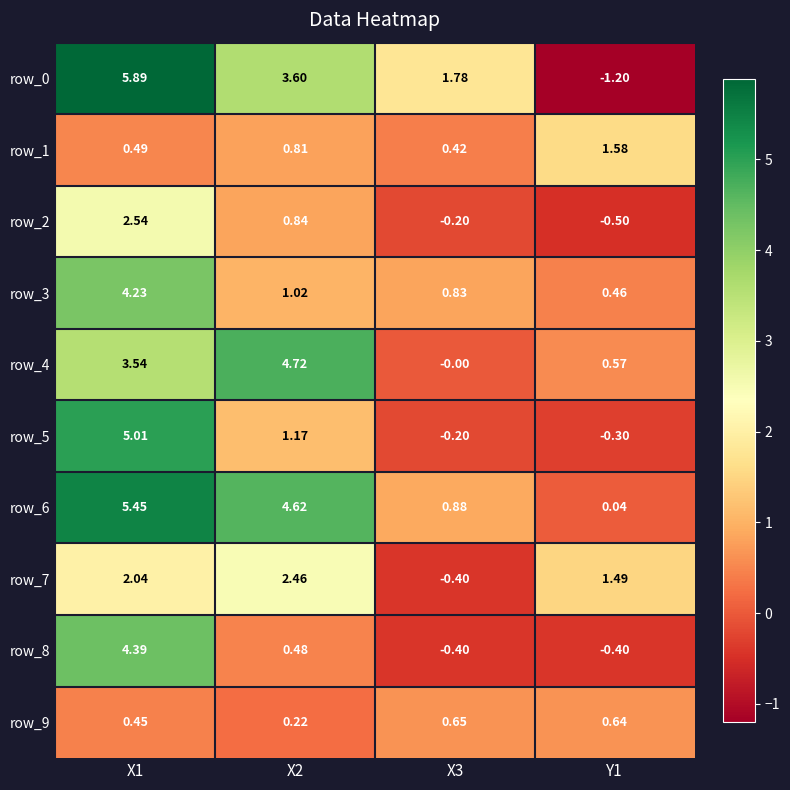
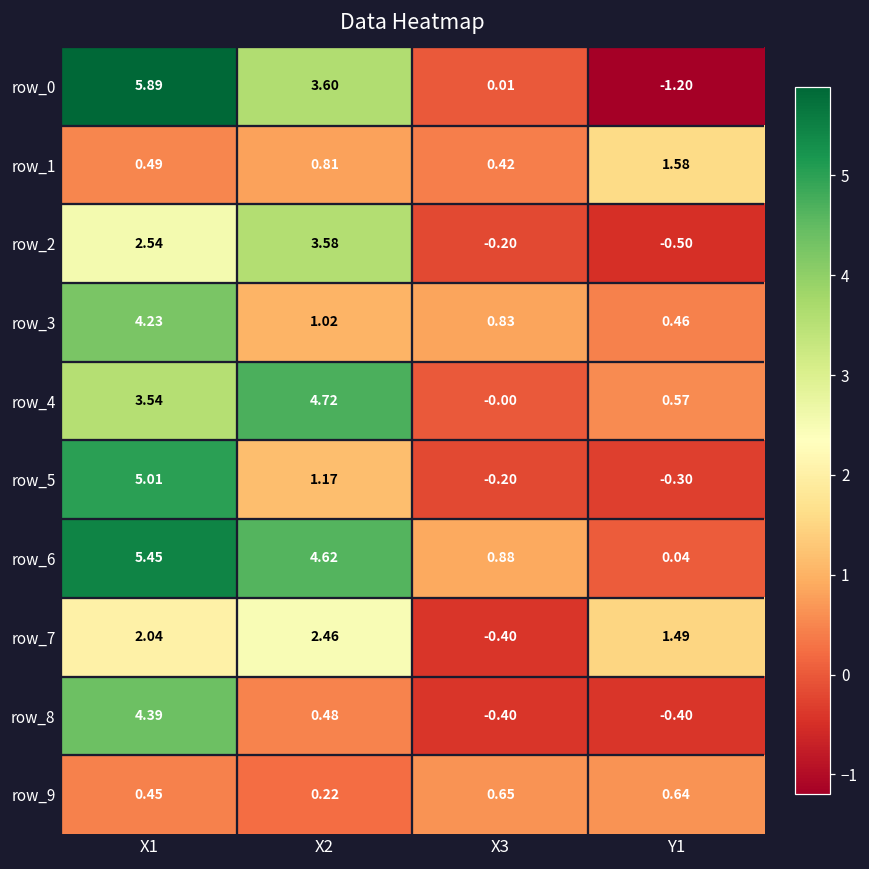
row_0, X3: 1.78 -> 0.01
row_2, X2: 0.84 -> 3.58
